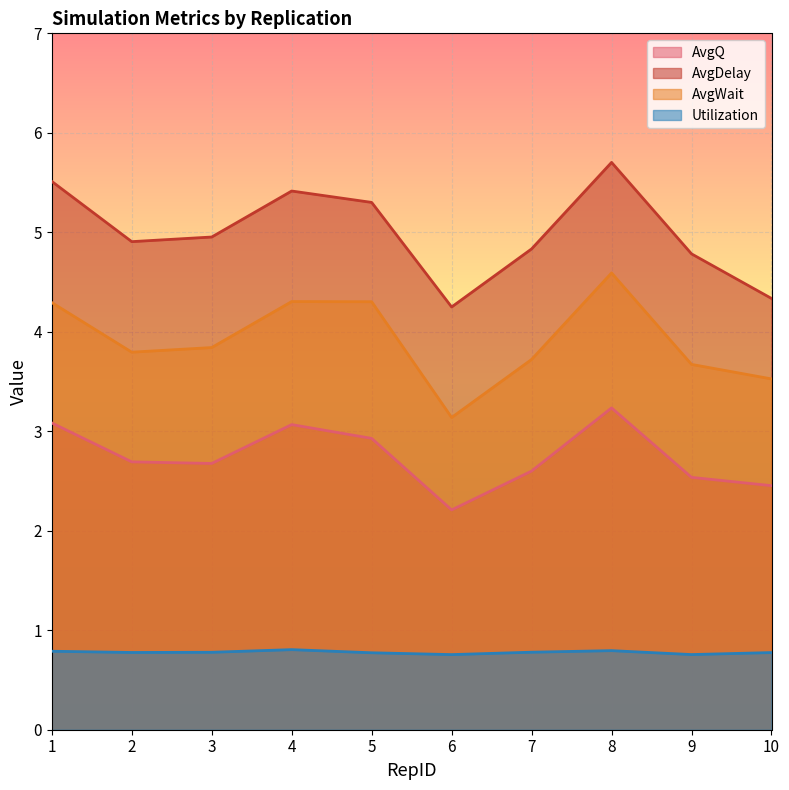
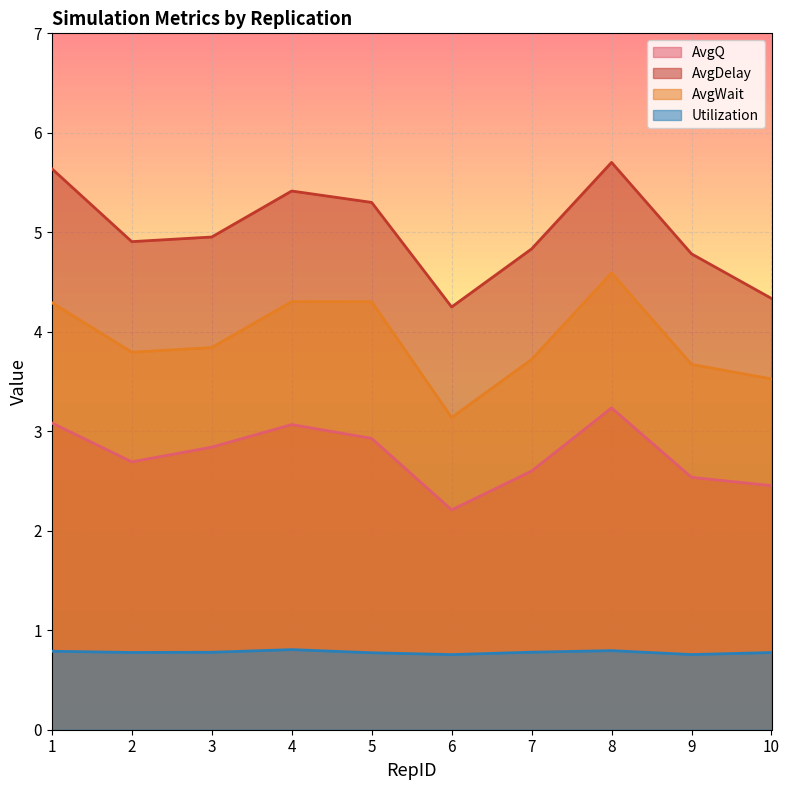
AvgDelay, 1: 5.5 -> 5.6
AvgQ, 3: 2.7 -> 2.8
